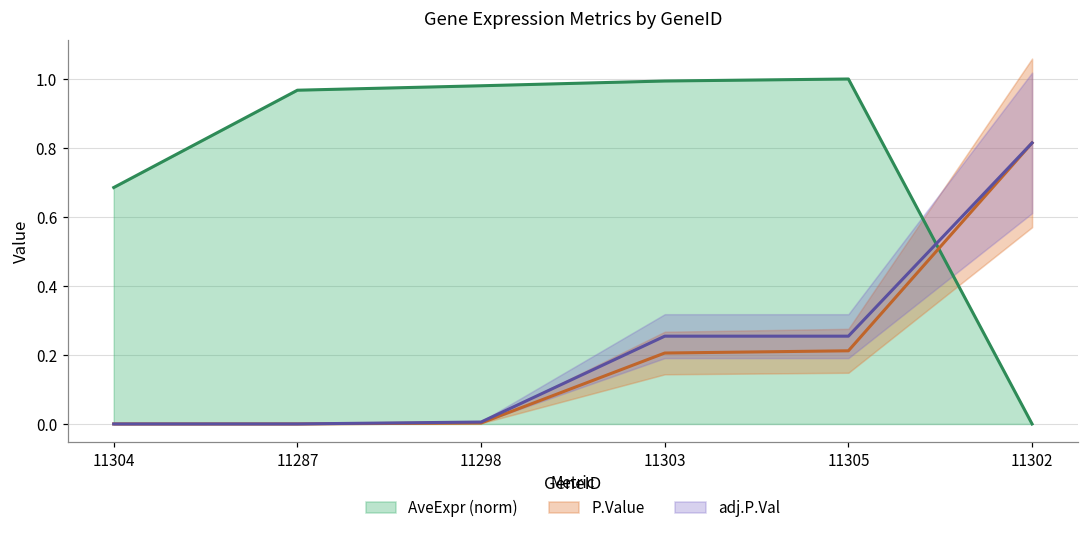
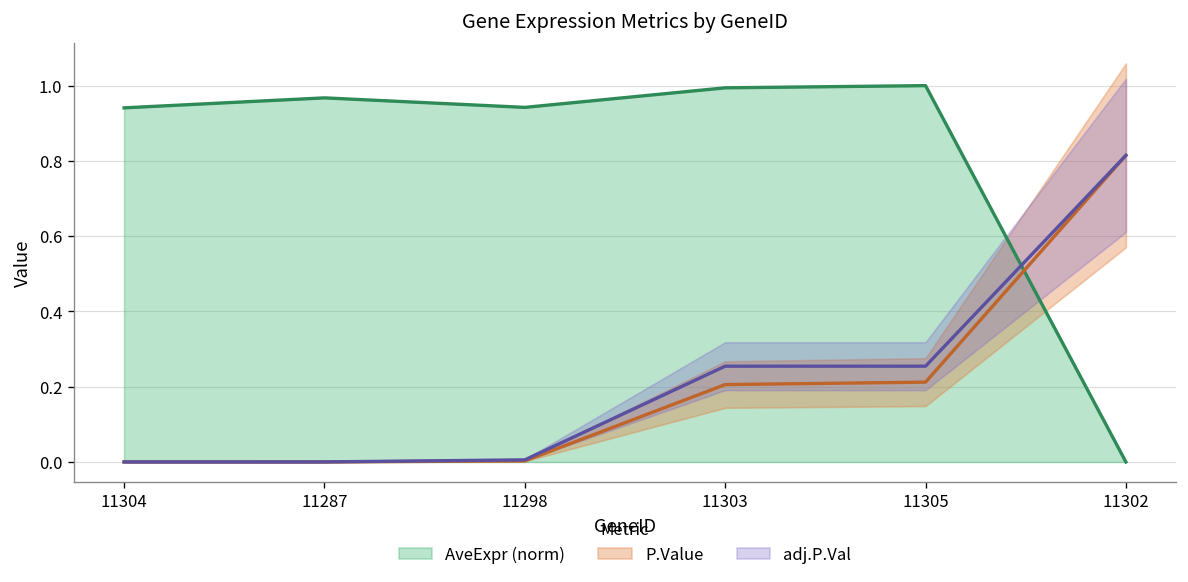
AveExpr (norm), 11304: 0.69 -> 0.94
AveExpr (norm), 11298: 0.98 -> 0.94
